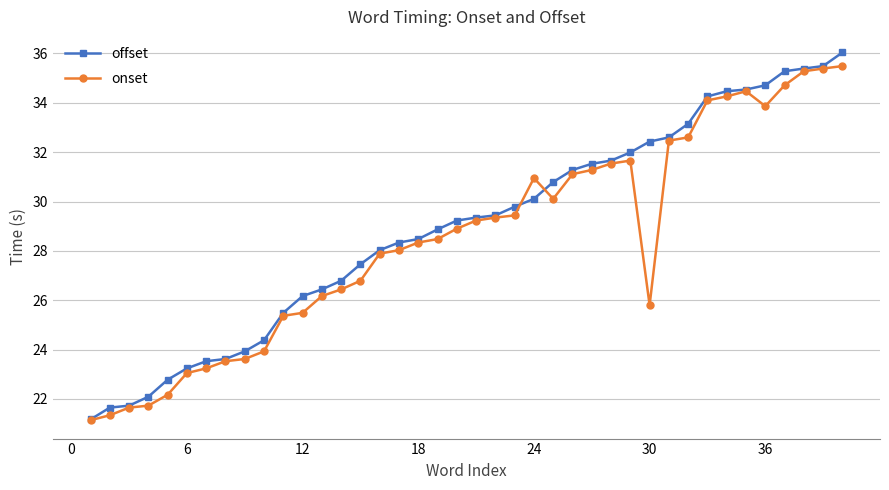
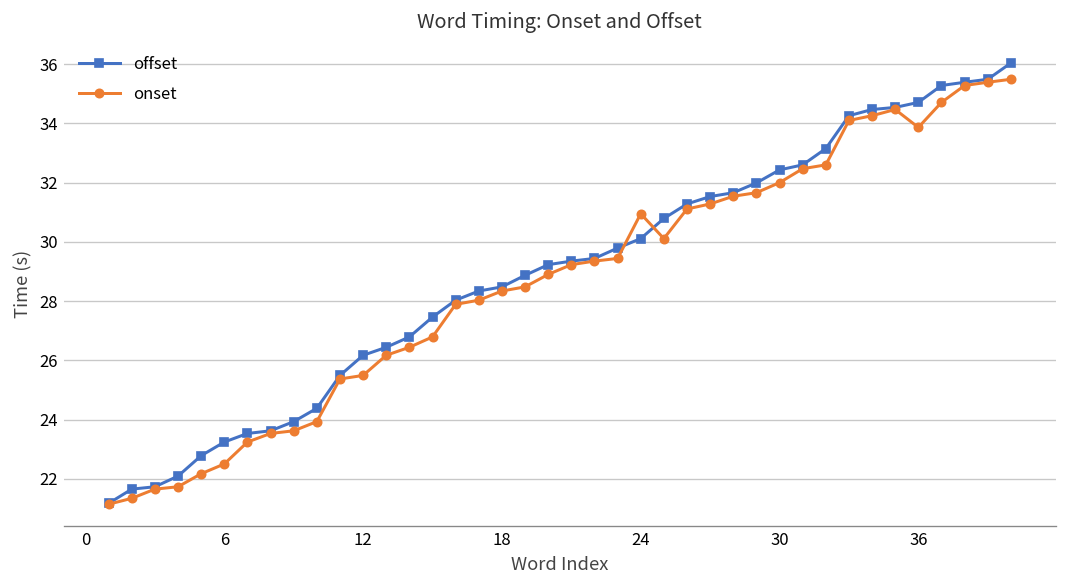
onset, 6: 23.1 -> 22.5
onset, 30: 25.8 -> 32.0
